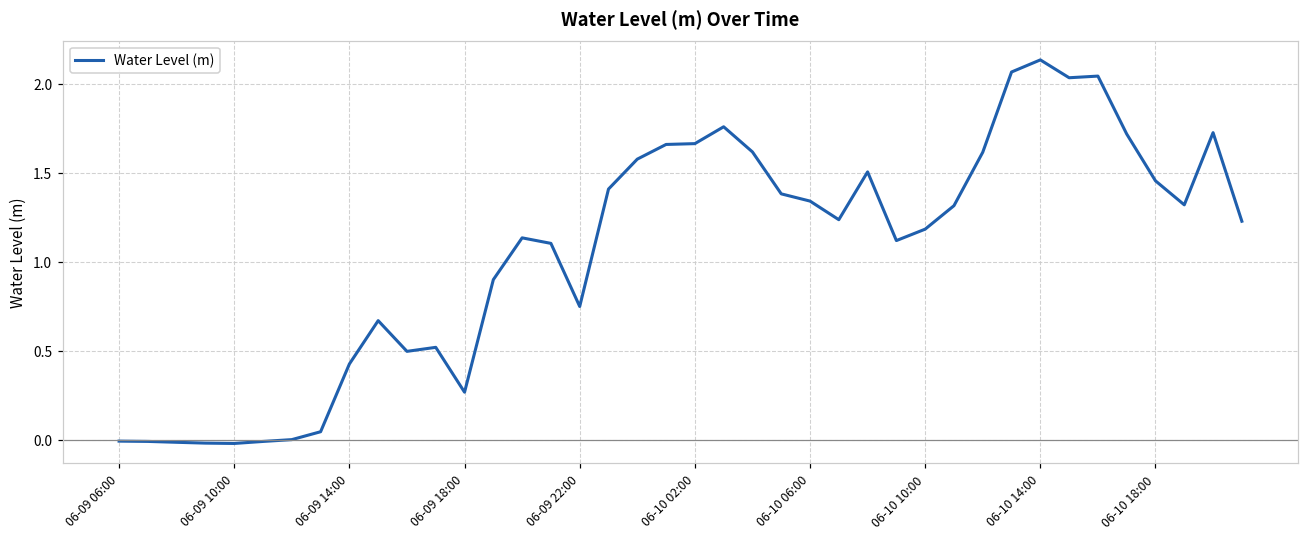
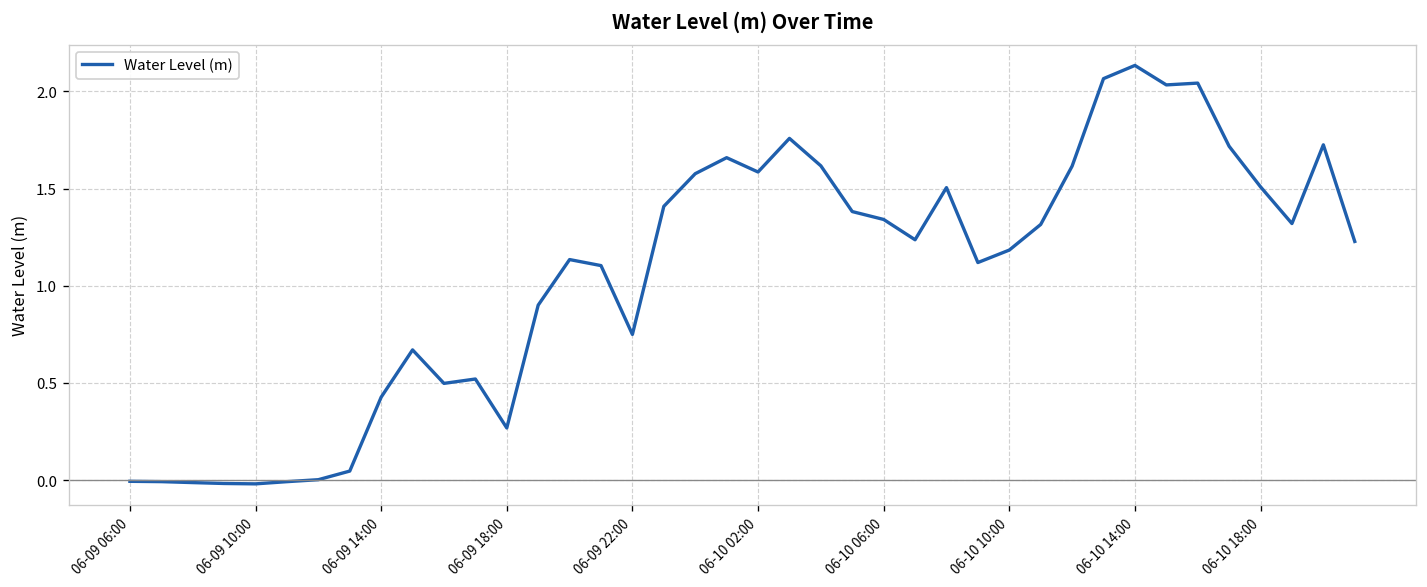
06-10 02:00: 1.66 -> 1.58
06-10 18:00: 1.45 -> 1.51
